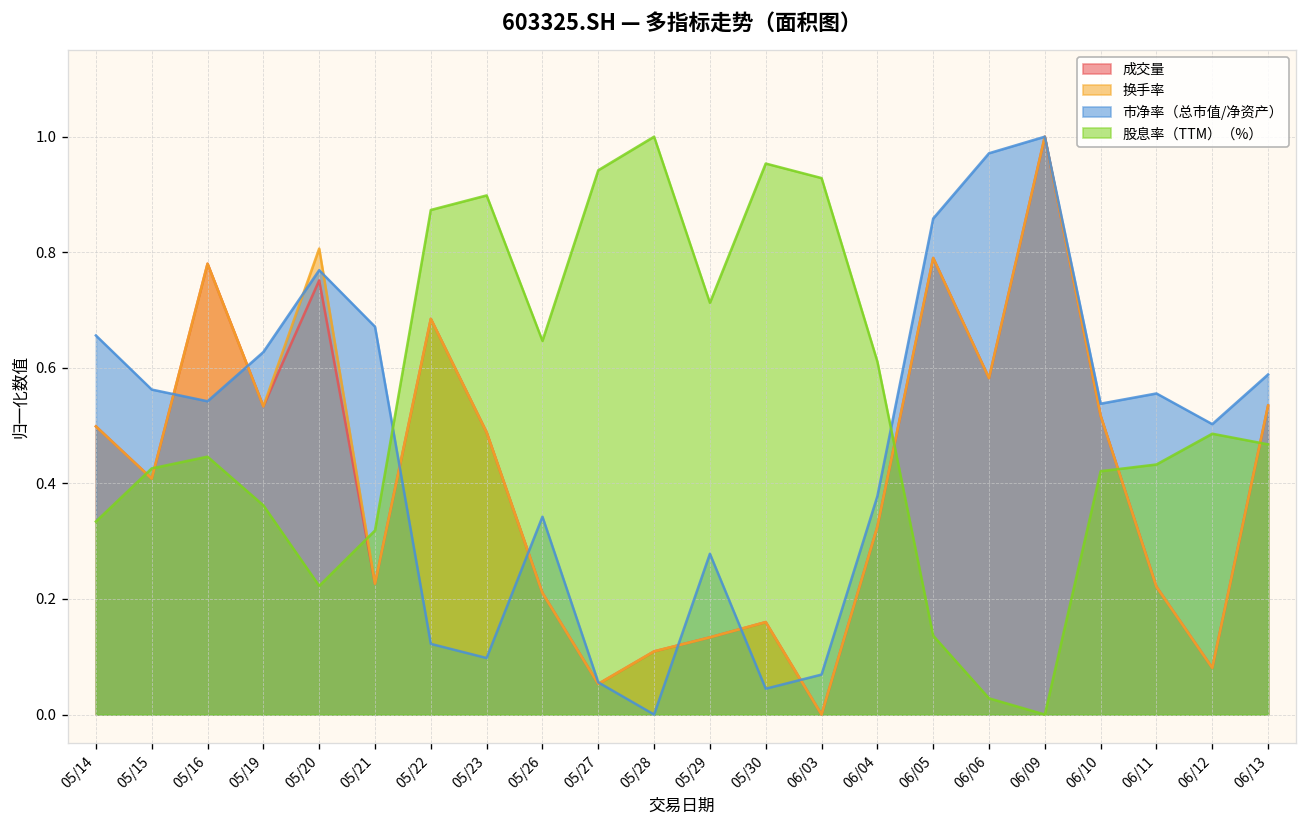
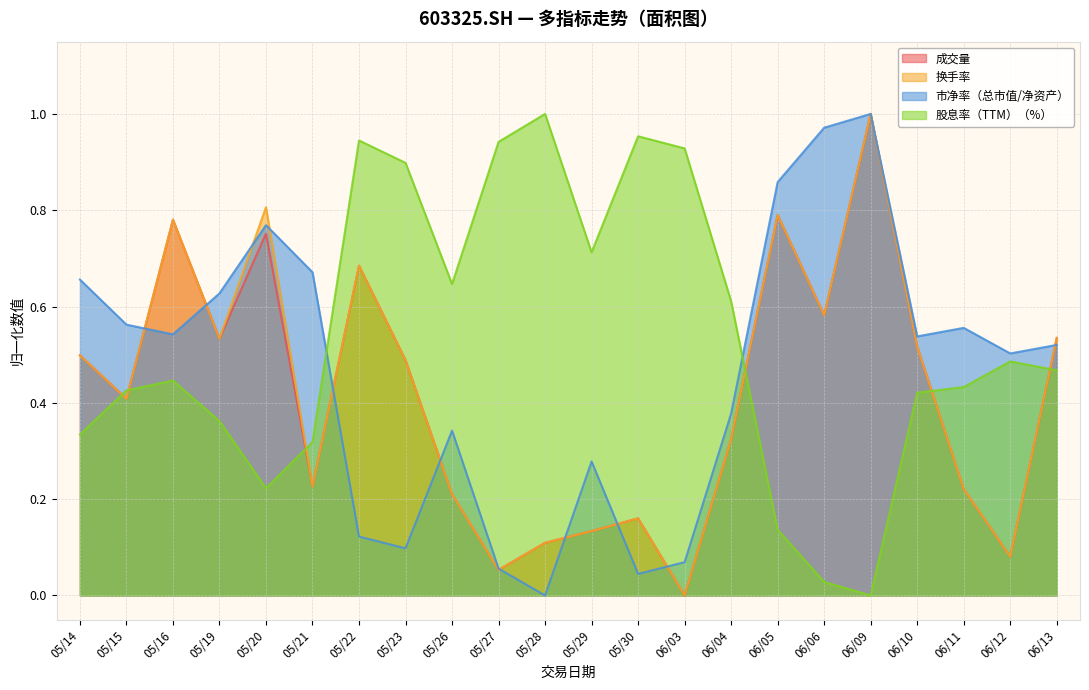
股息率（TTM）（%）, 05/22: 0.87 -> 0.94
市净率（总市值/净资产）, 06/13: 0.59 -> 0.52
